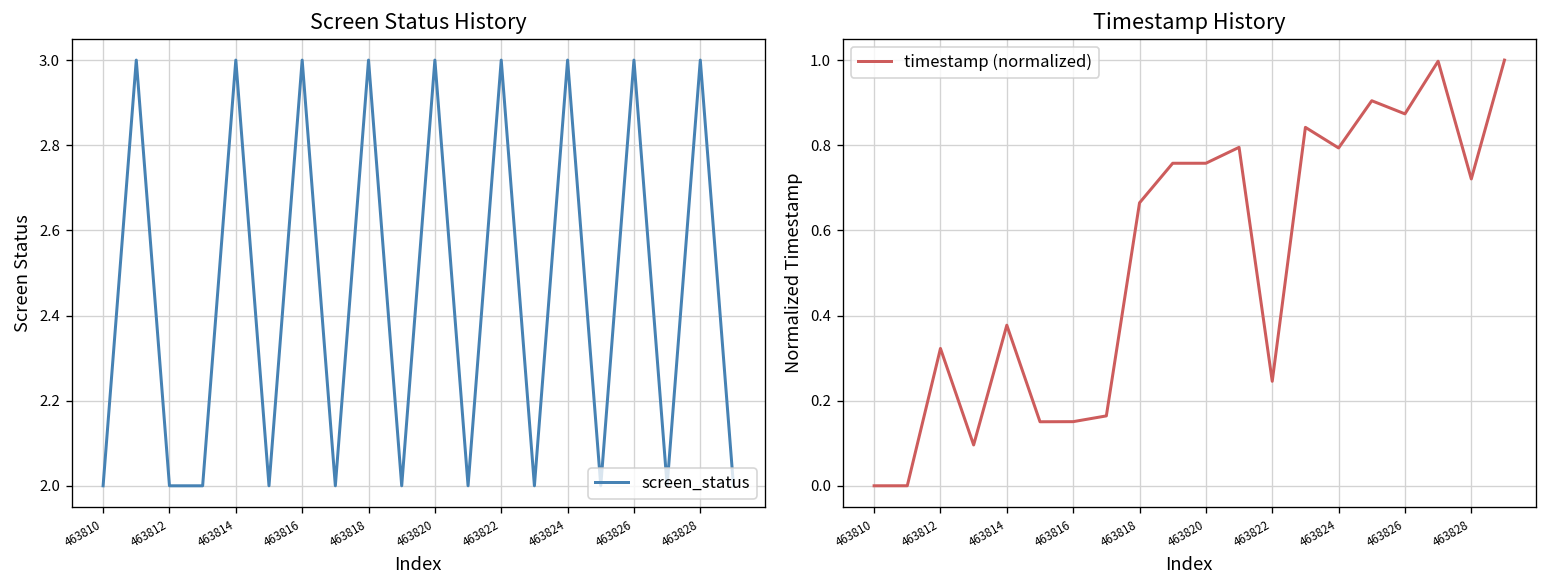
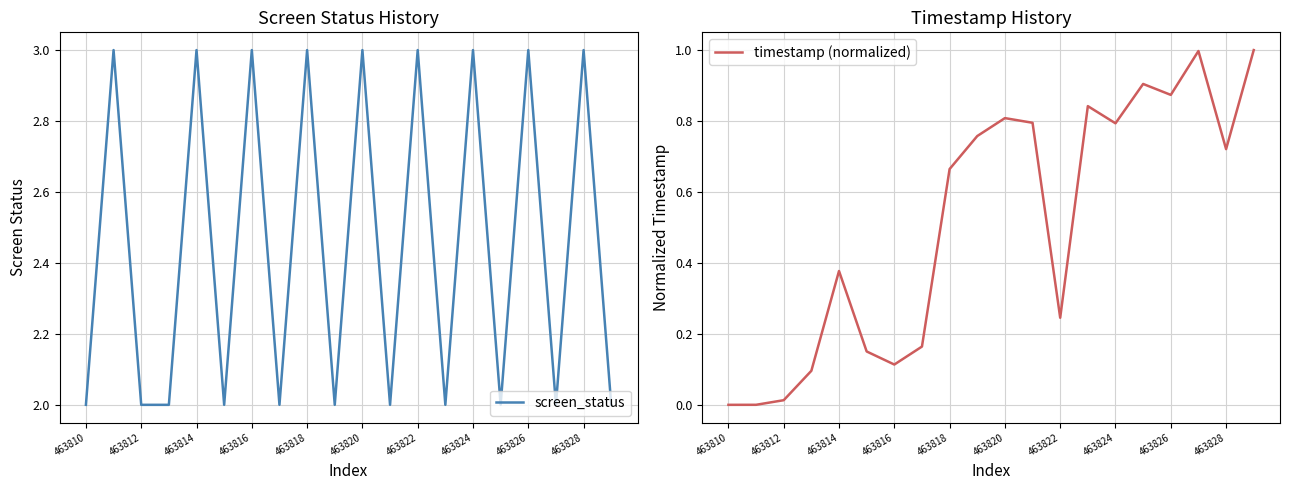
Timestamp History, 463812: 0.32 -> 0.01
Timestamp History, 463816: 0.15 -> 0.11
Timestamp History, 463820: 0.76 -> 0.81
